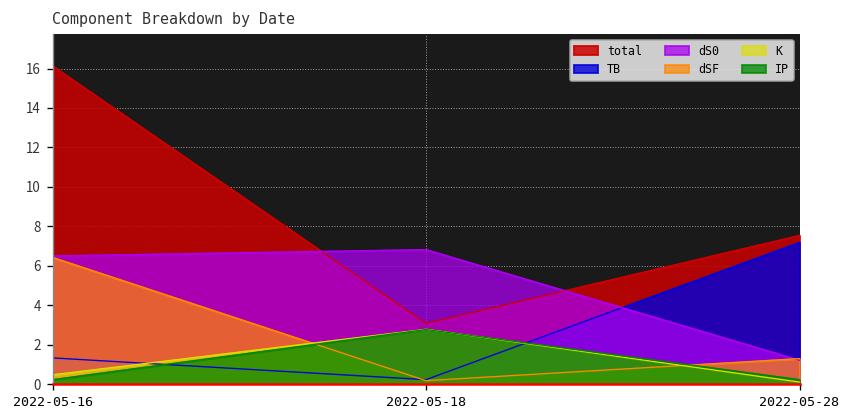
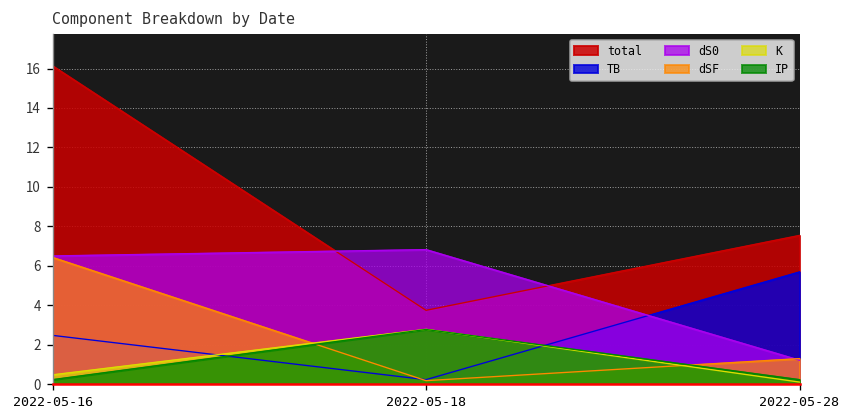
TB, 2022-05-16: 1.3 -> 2.5
total, 2022-05-18: 3.1 -> 3.8
TB, 2022-05-28: 7.2 -> 5.7
